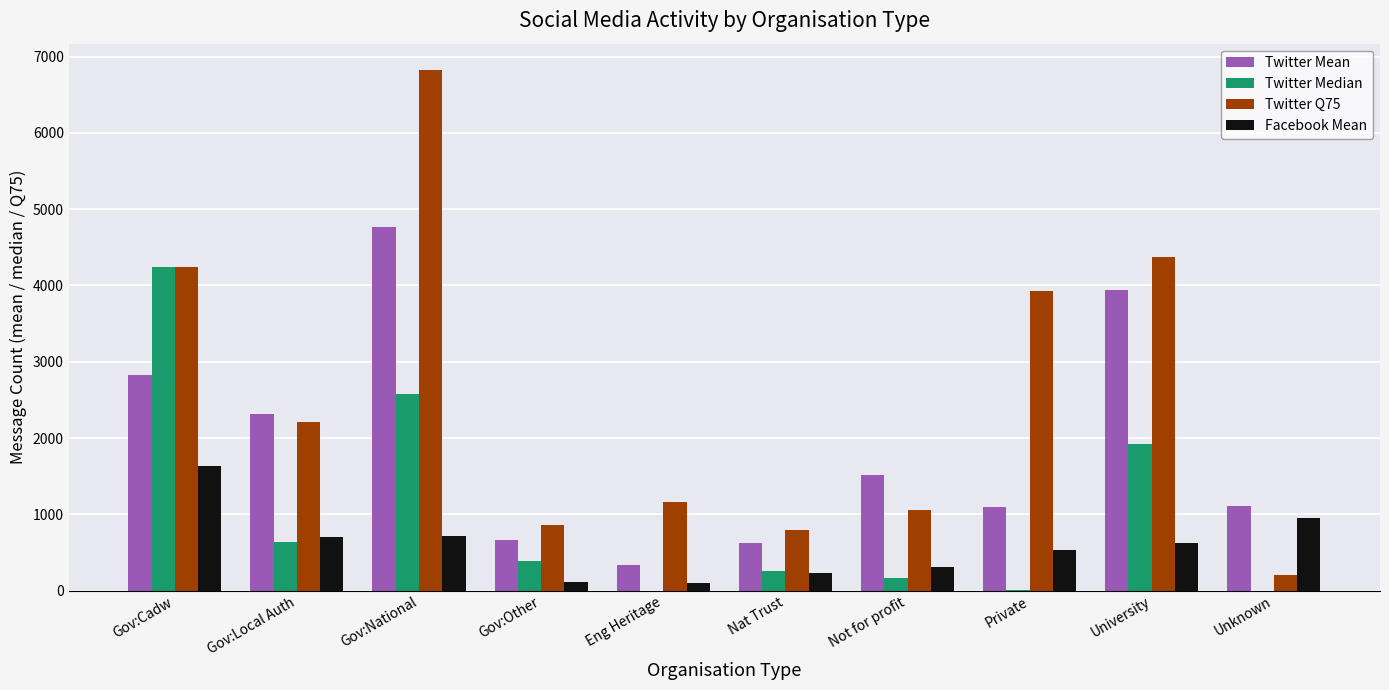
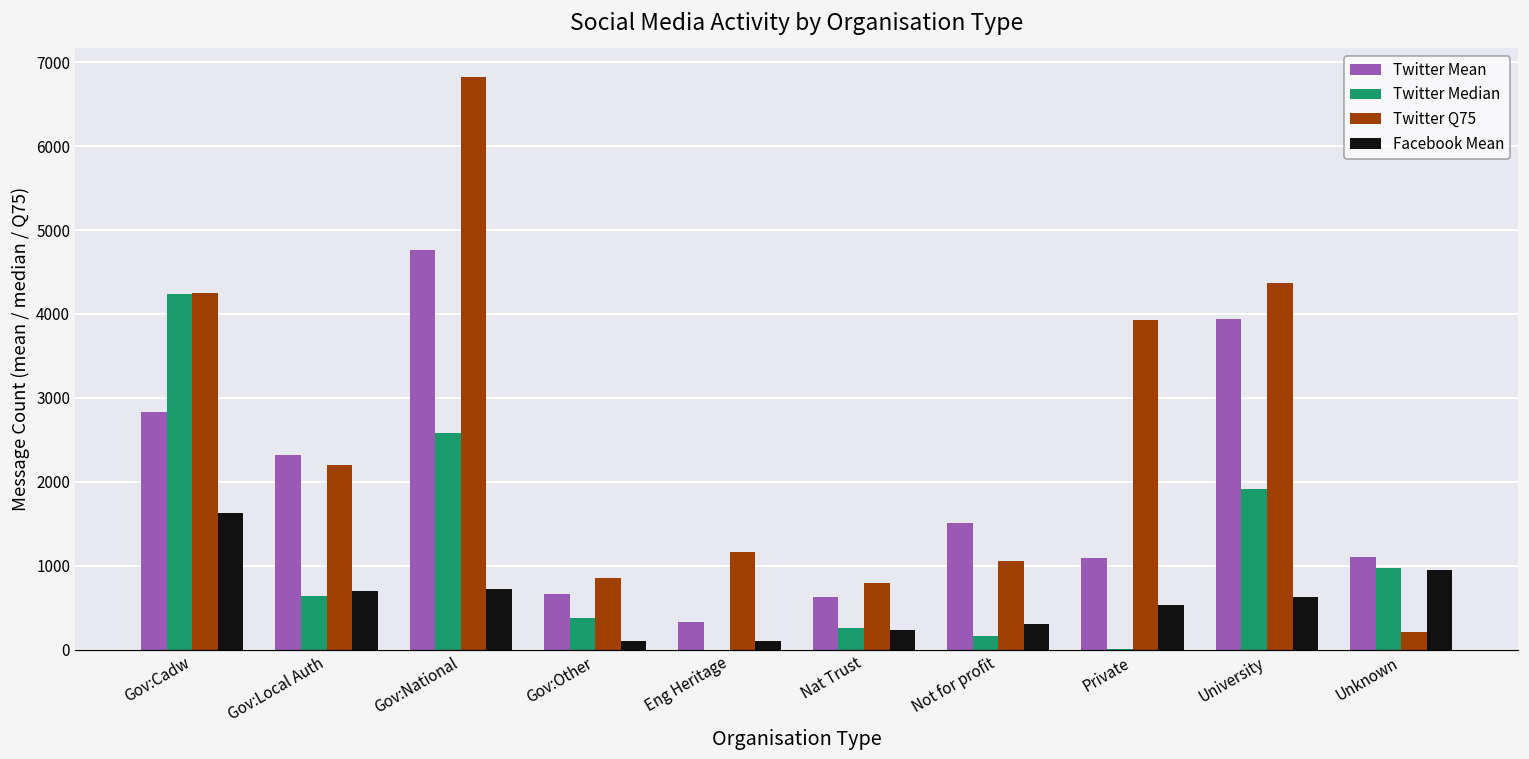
Twitter Median, Unknown: 0 -> 1000
